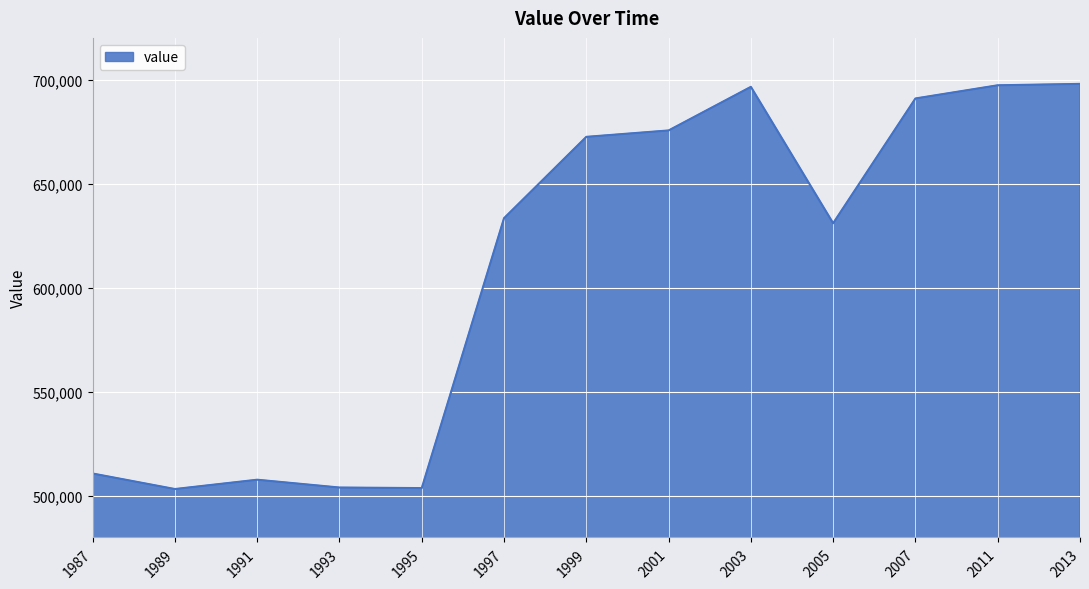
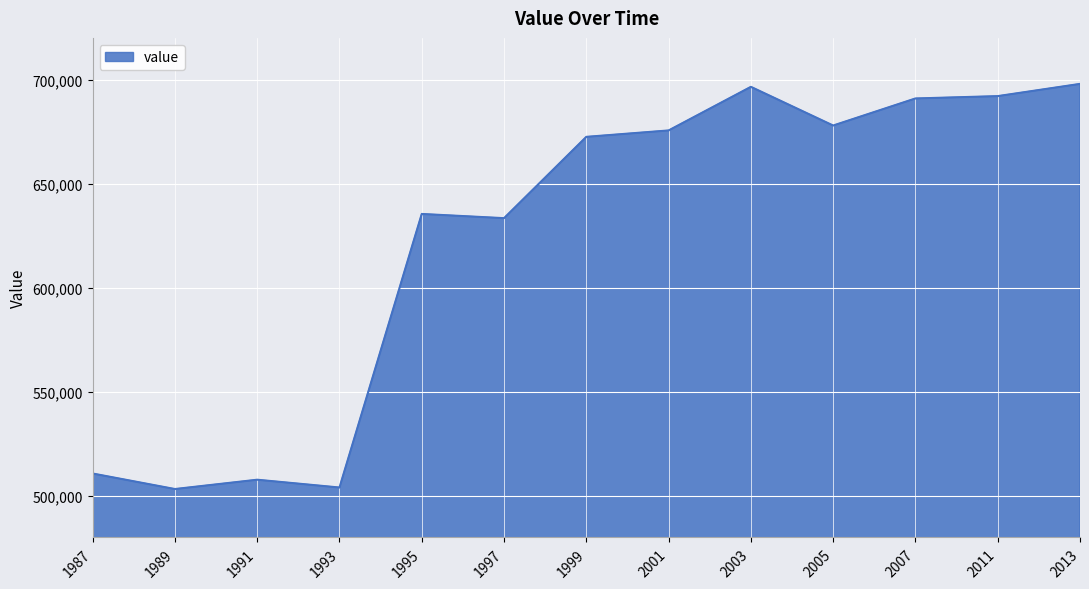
1995: 504,000 -> 635,000
2005: 631,000 -> 678,000
2011: 697,000 -> 692,000
